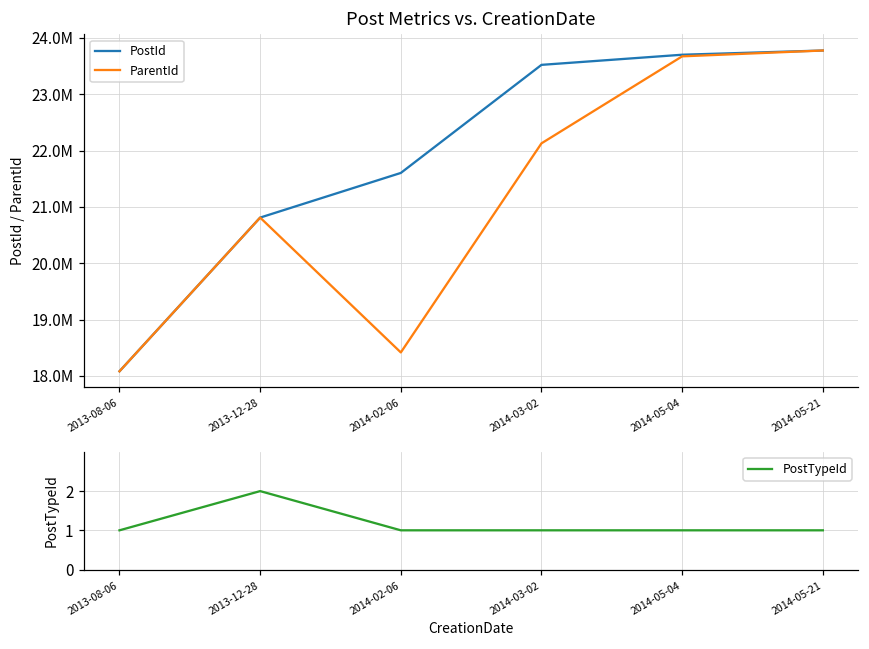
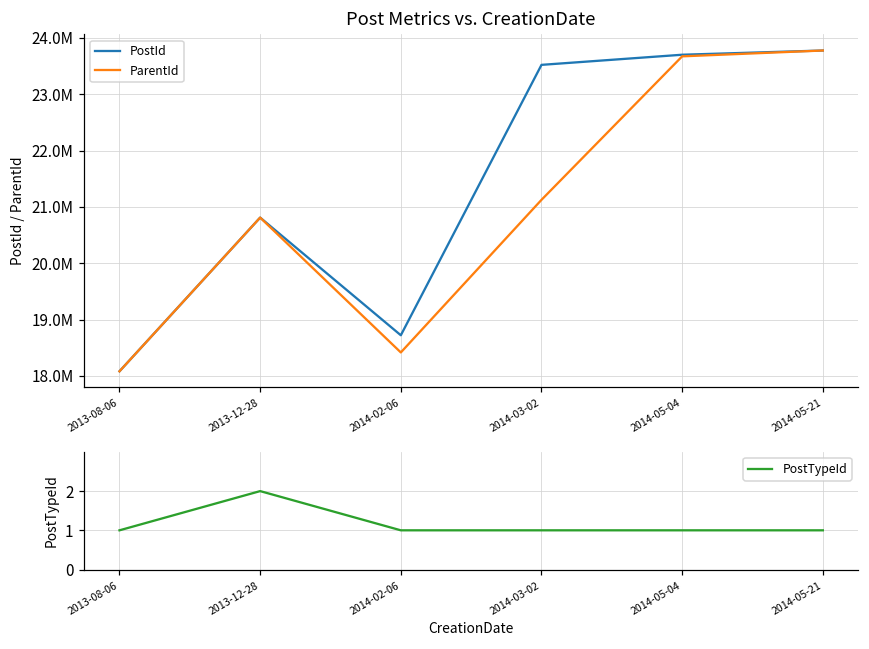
Post Metrics vs. CreationDate, PostId, 2014-02-06: 21600000 -> 18700000
Post Metrics vs. CreationDate, ParentId, 2014-03-02: 22100000 -> 21100000
